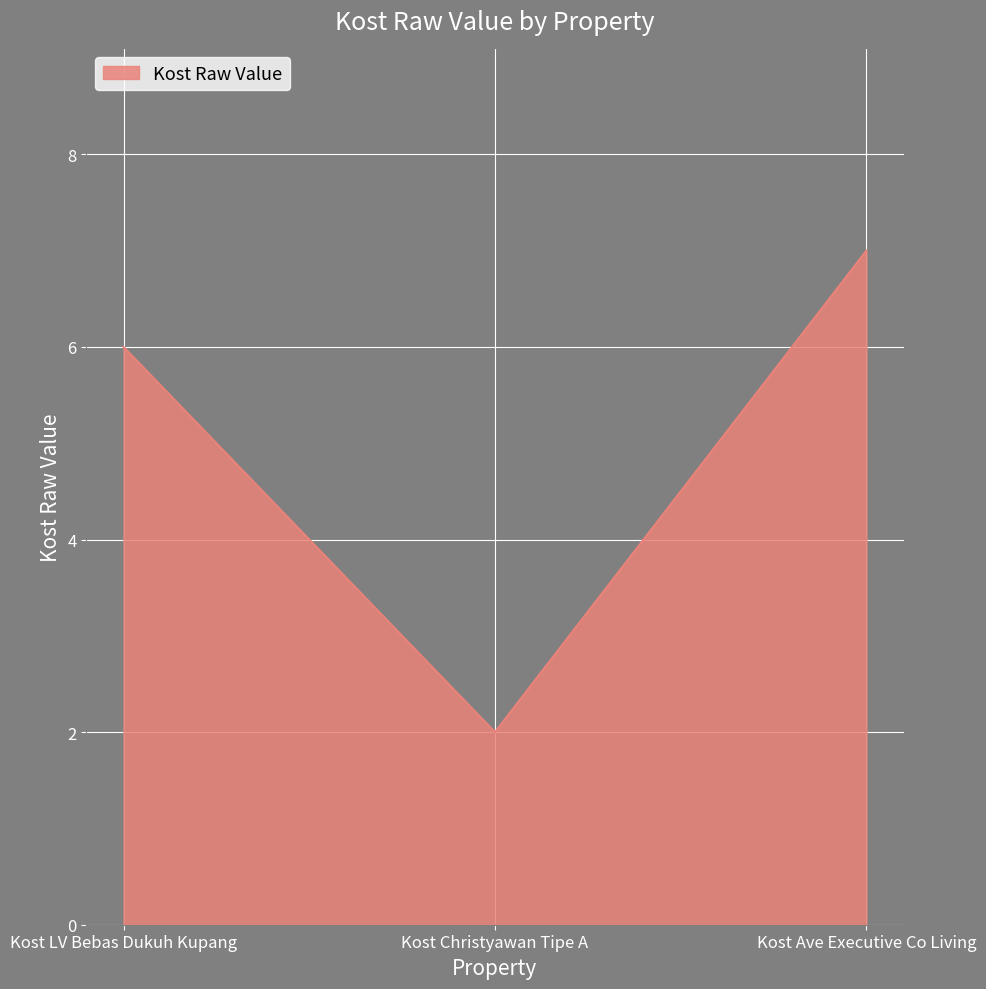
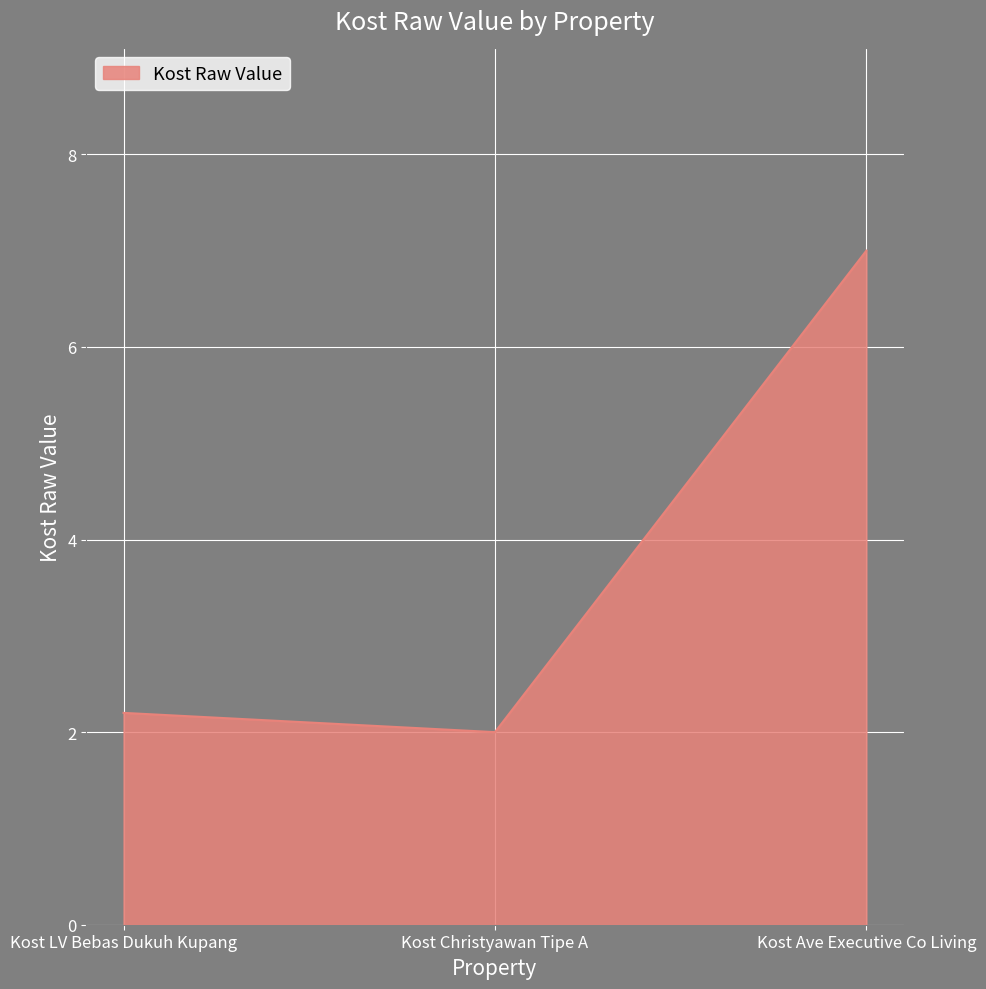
Kost LV Bebas Dukuh Kupang: 6.0 -> 2.2
